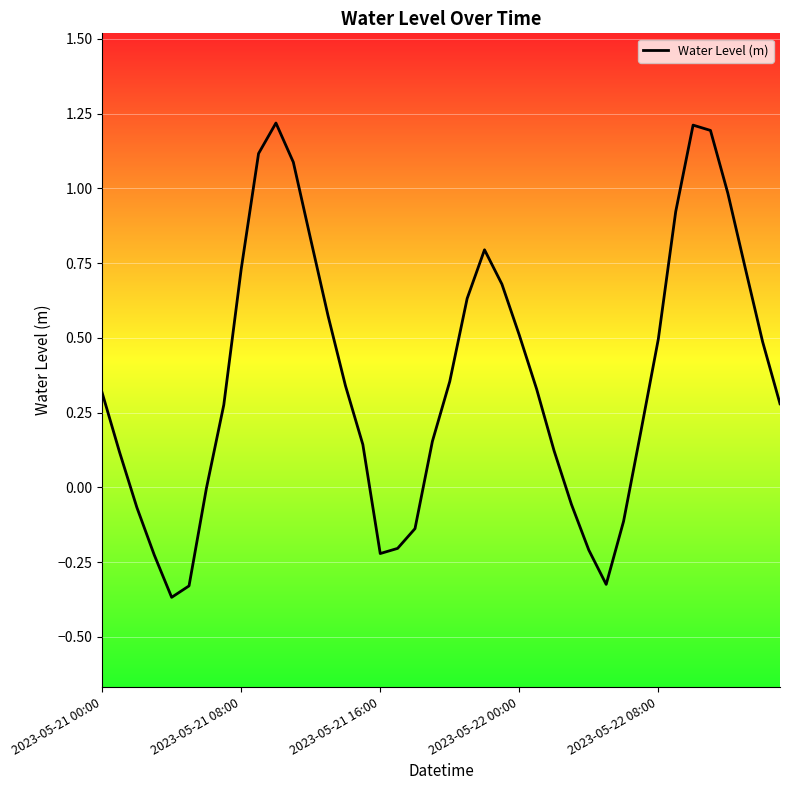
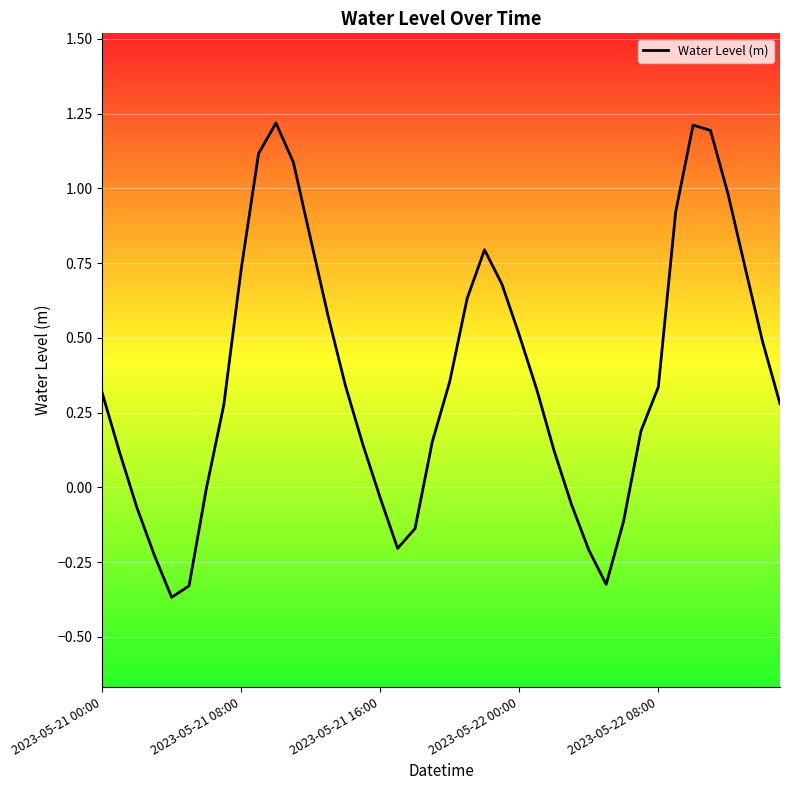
2023-05-21 16:00: -0.22 -> -0.04
2023-05-22 08:00: 0.50 -> 0.34
